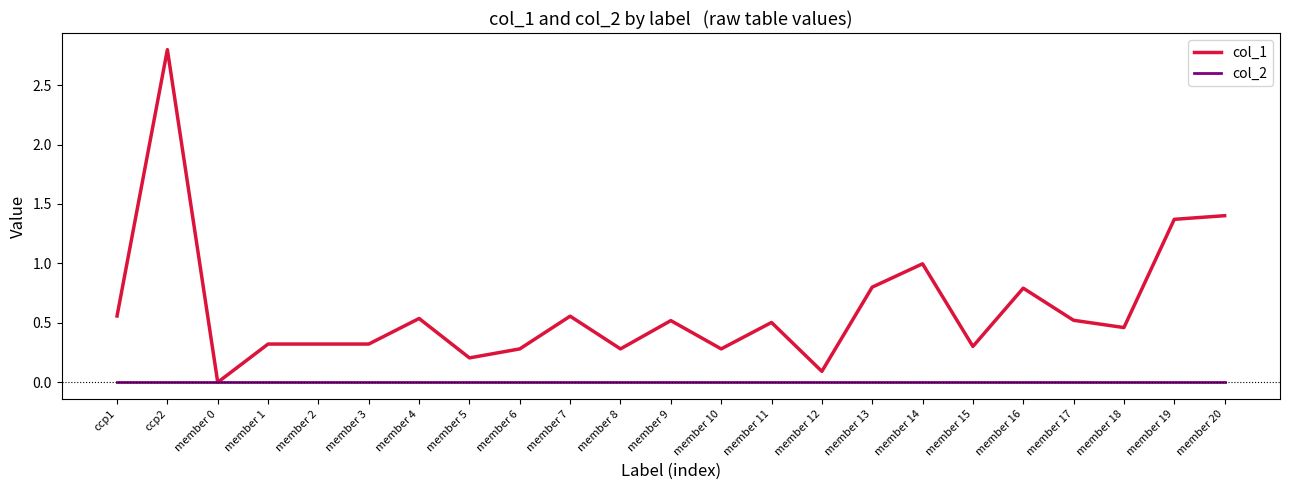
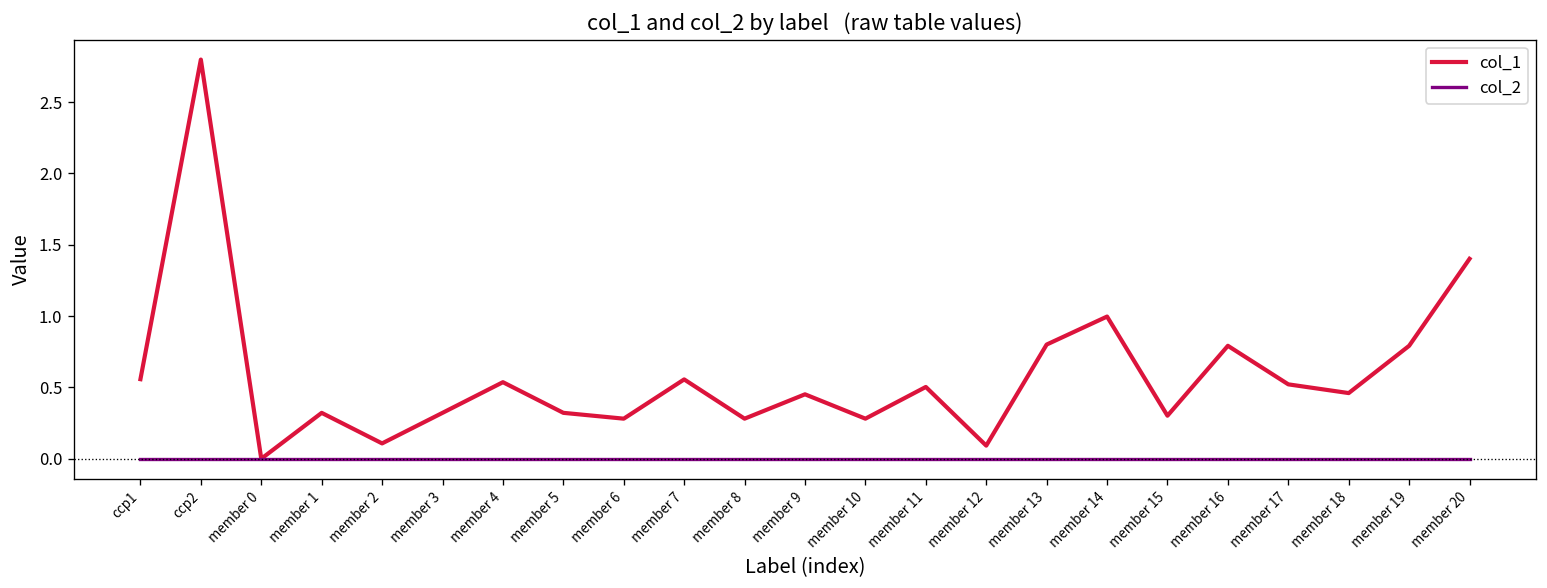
col_1, member 2: 0.32 -> 0.11
col_1, member 5: 0.21 -> 0.32
col_1, member 9: 0.52 -> 0.45
col_1, member 19: 1.37 -> 0.79
